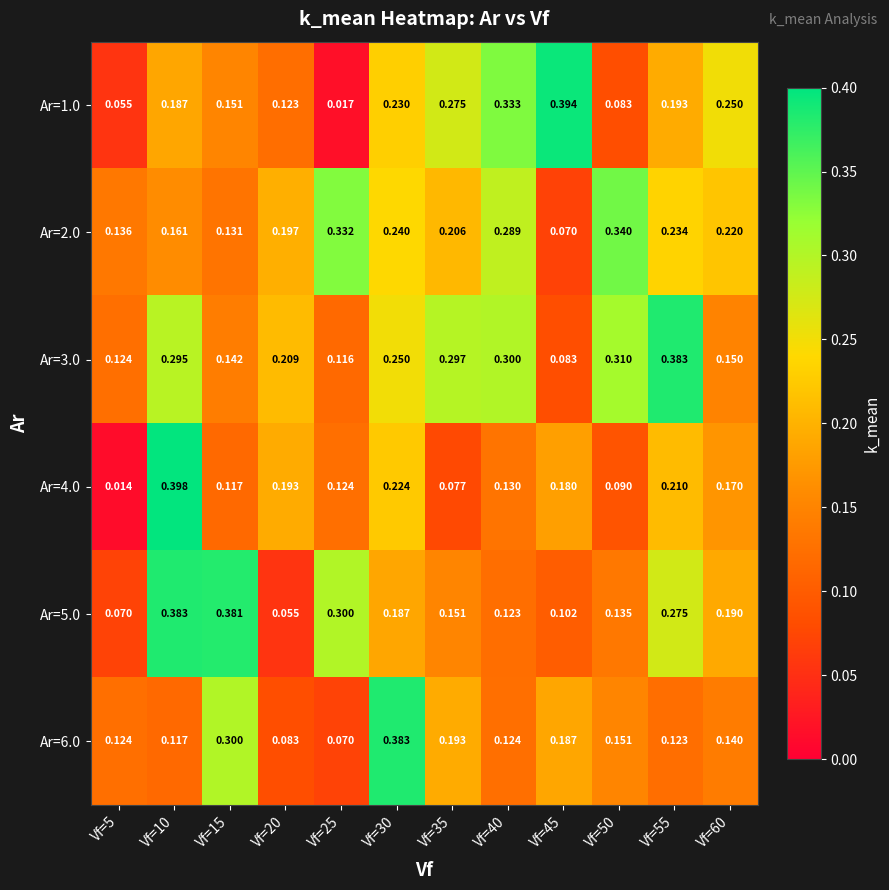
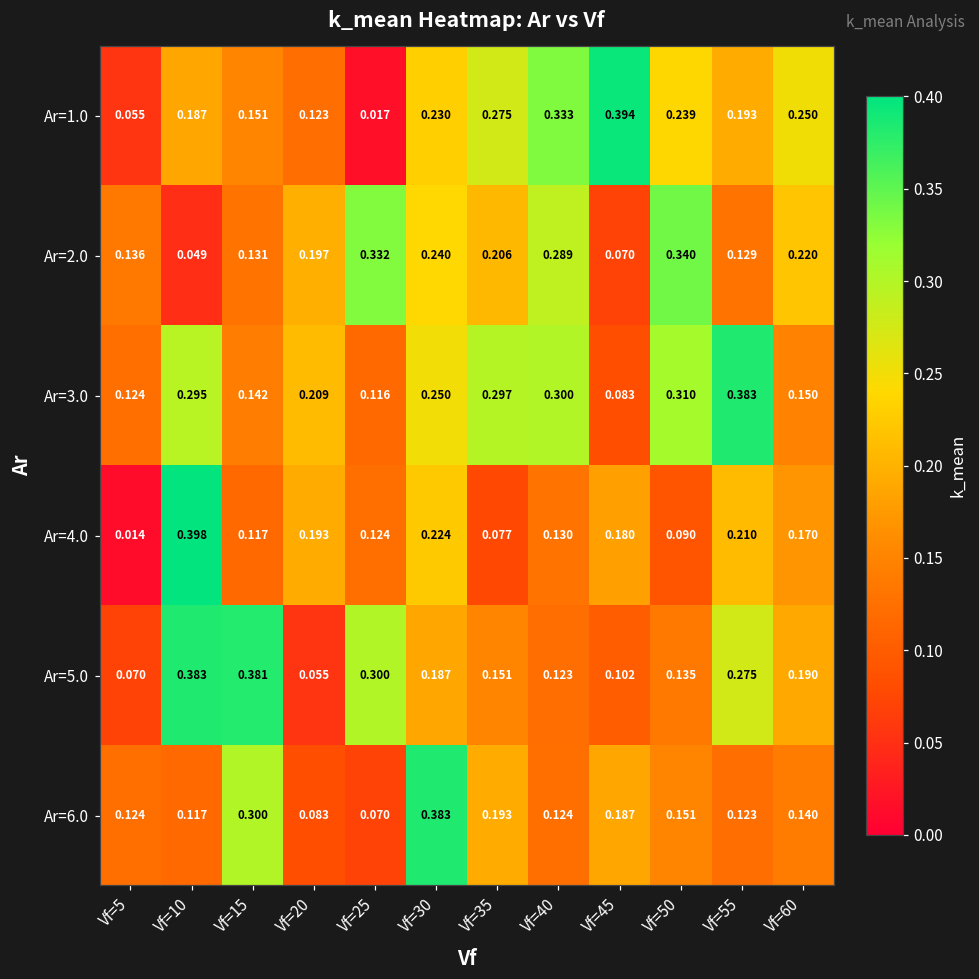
Ar=1.0, Vf=50: 0.083 -> 0.239
Ar=2.0, Vf=10: 0.161 -> 0.049
Ar=2.0, Vf=55: 0.234 -> 0.129
